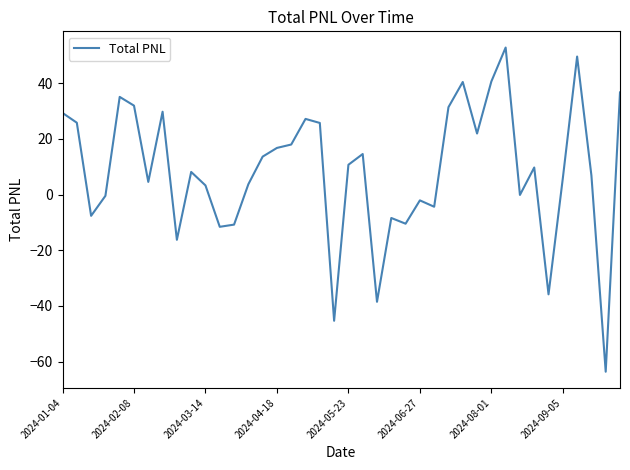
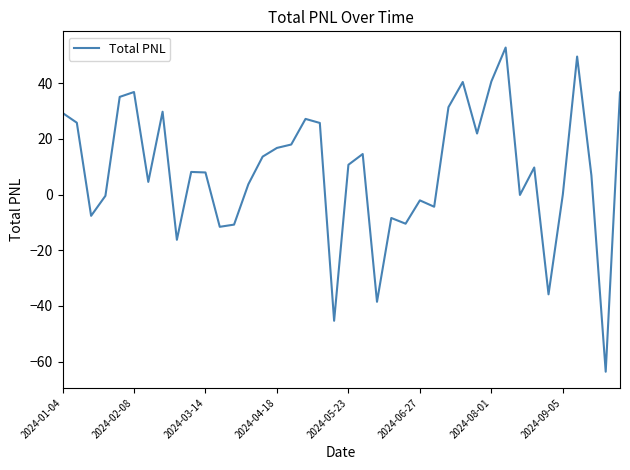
2024-02-08: 32 -> 37
2024-03-14: 3 -> 8
2024-09-05: 6 -> 0
